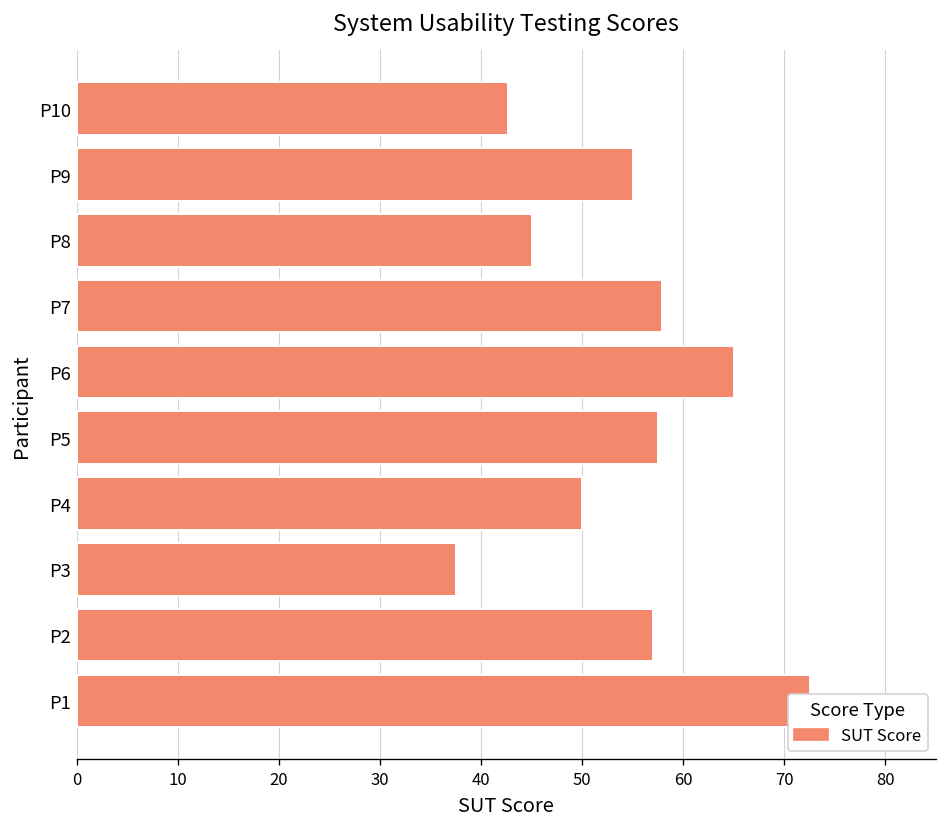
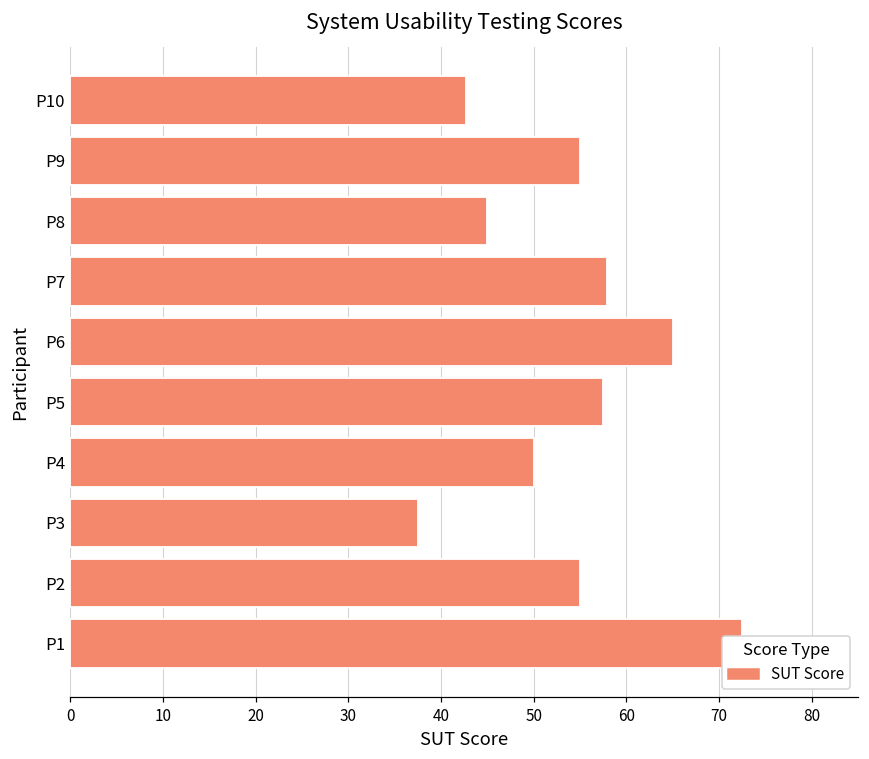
P2: 57 -> 55
